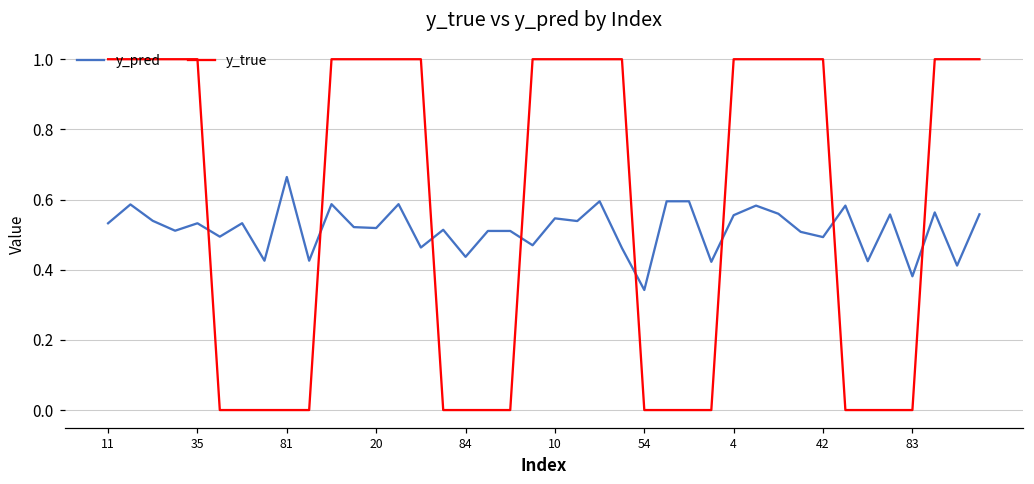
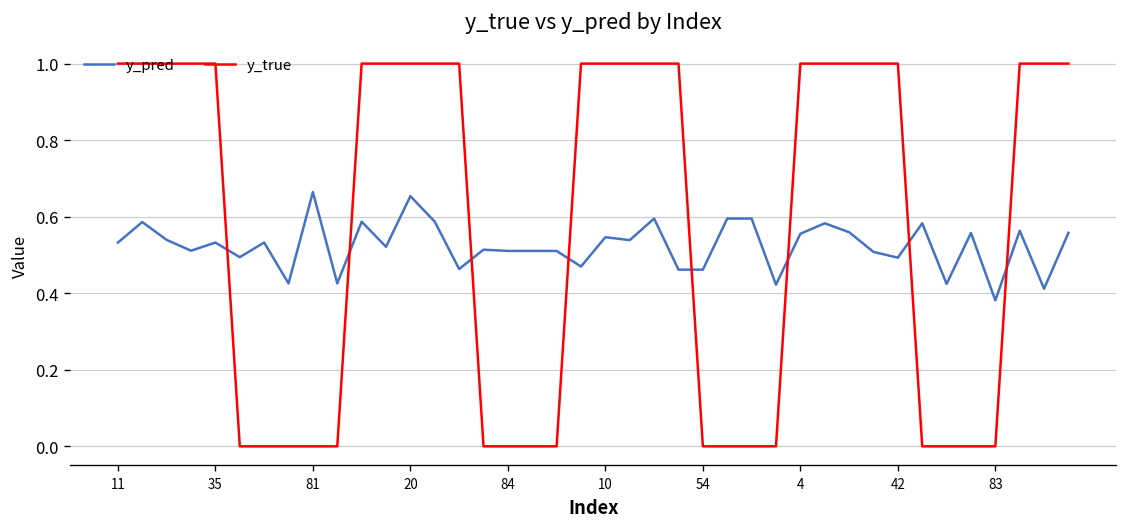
y_pred, 20: 0.52 -> 0.65
y_pred, 84: 0.44 -> 0.51
y_pred, 54: 0.34 -> 0.46
